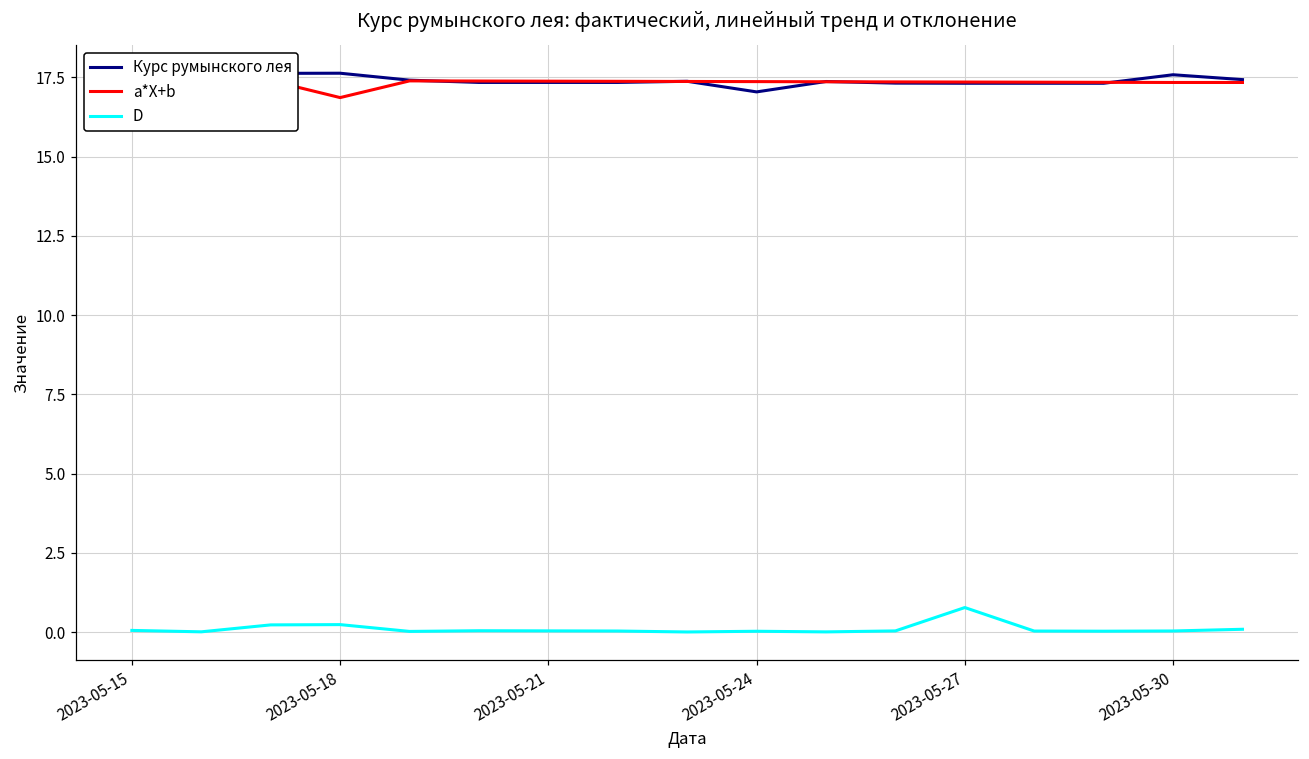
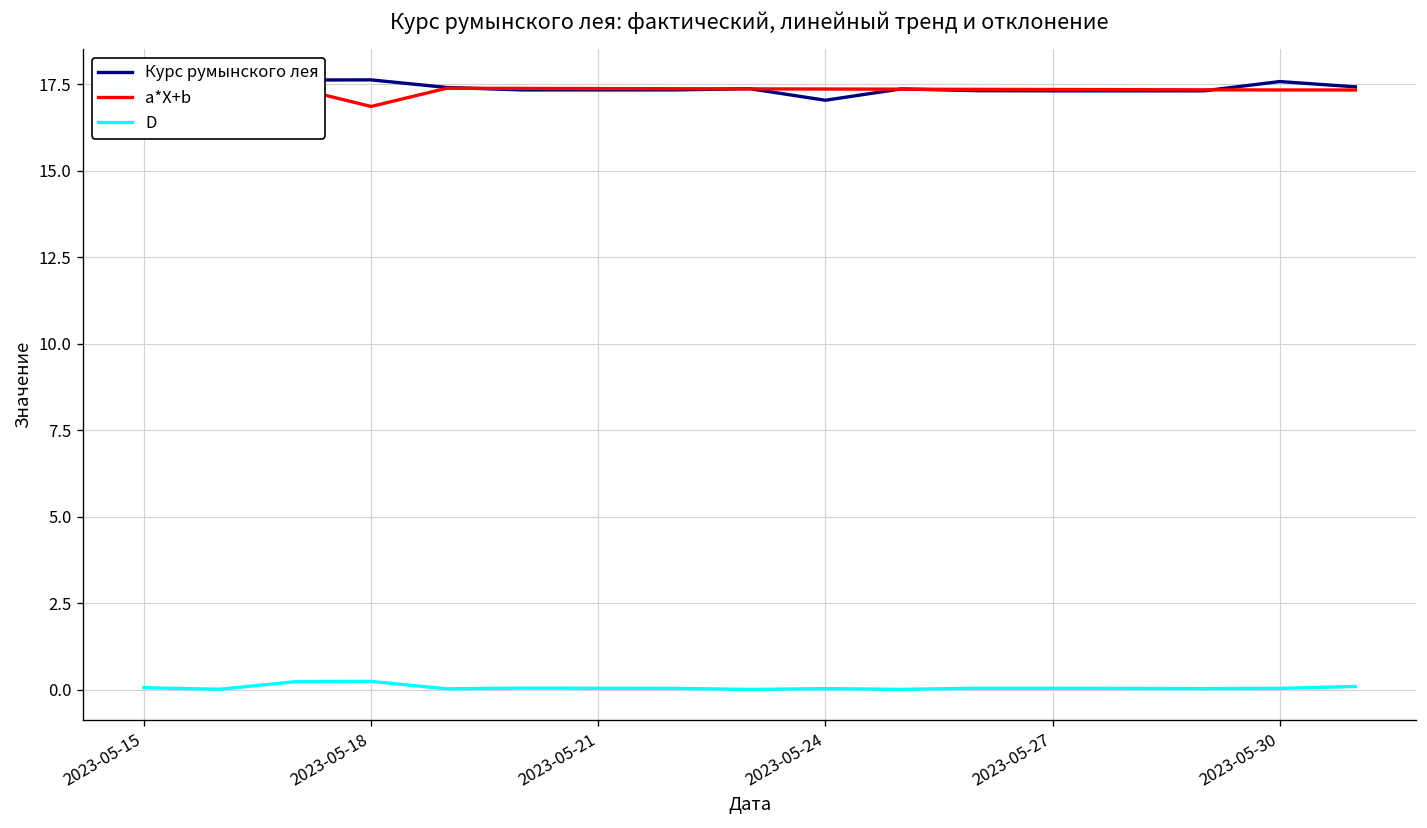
D, 2023-05-27: 0.8 -> 0.0
